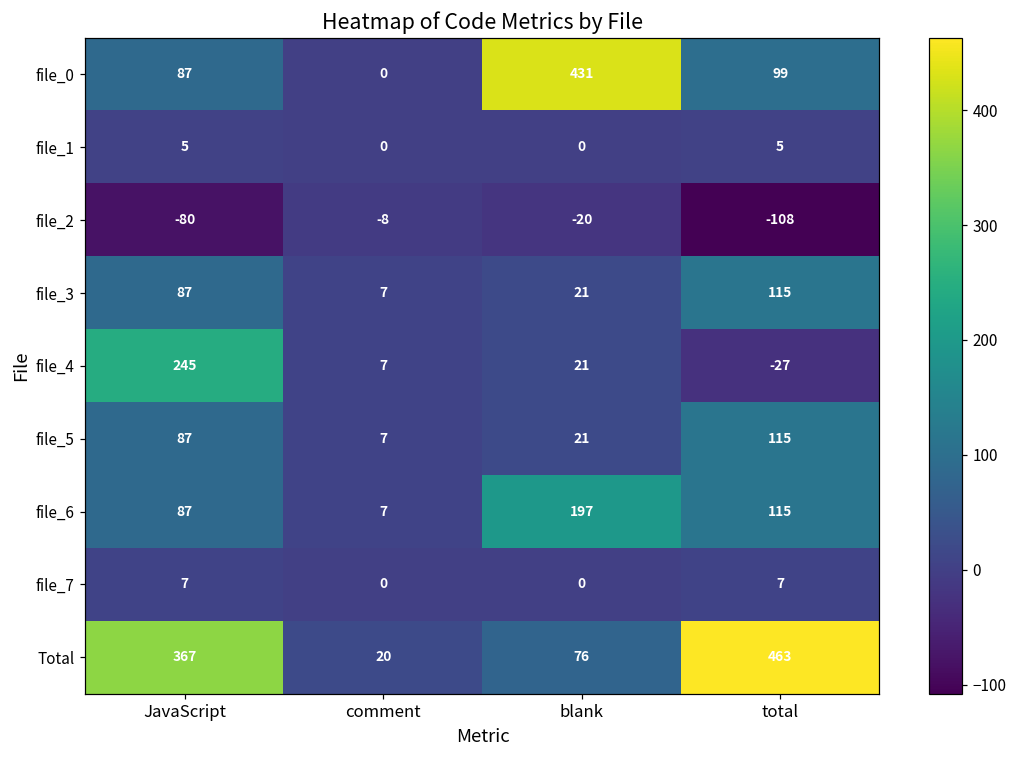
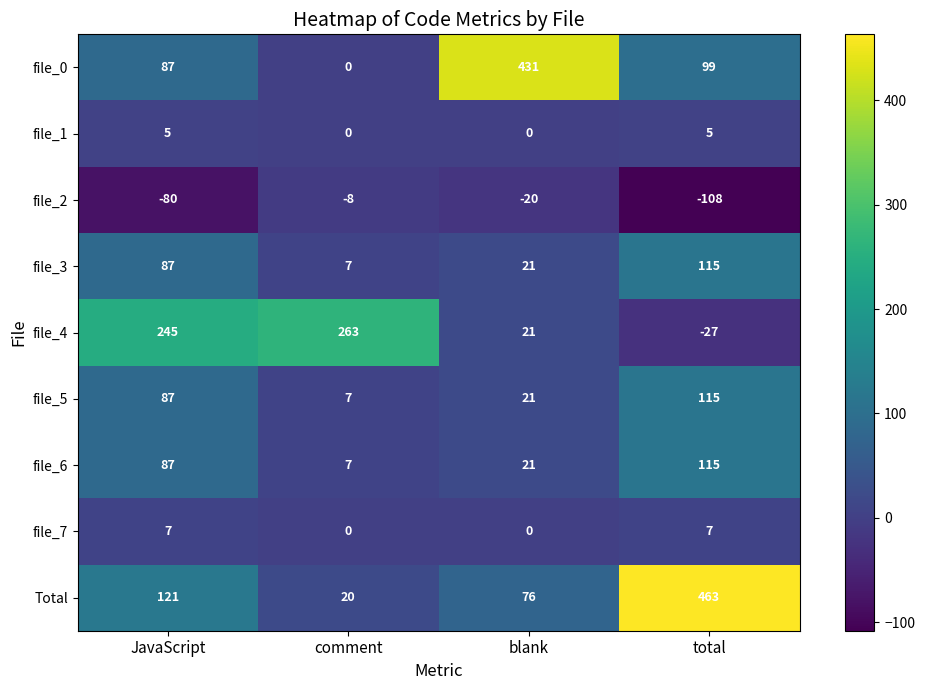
file_4, comment: 7 -> 263
file_6, blank: 197 -> 21
Total, JavaScript: 367 -> 121
